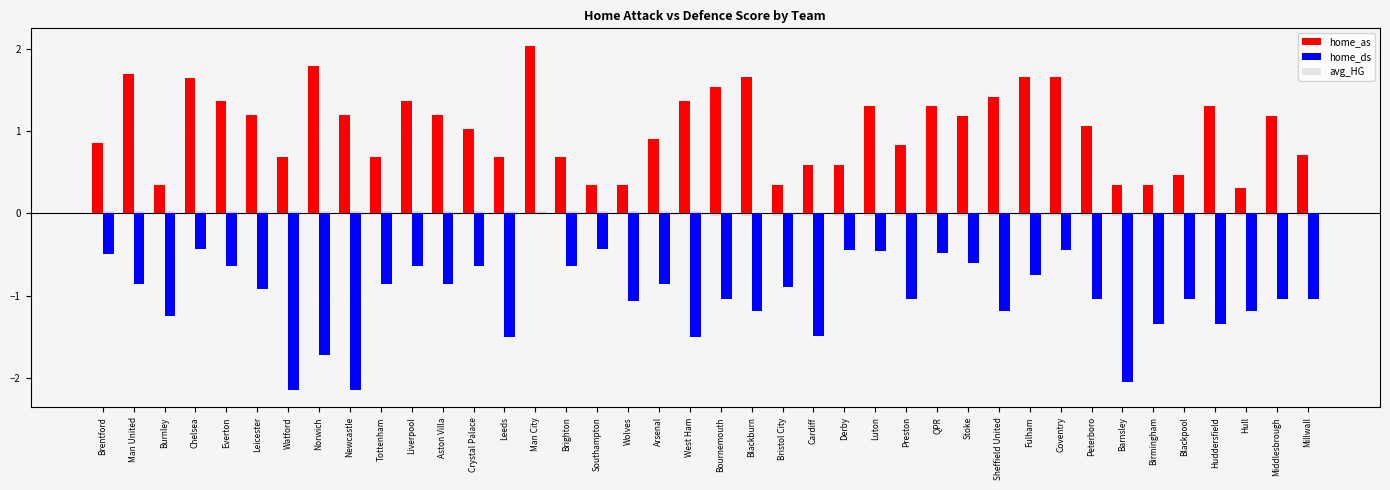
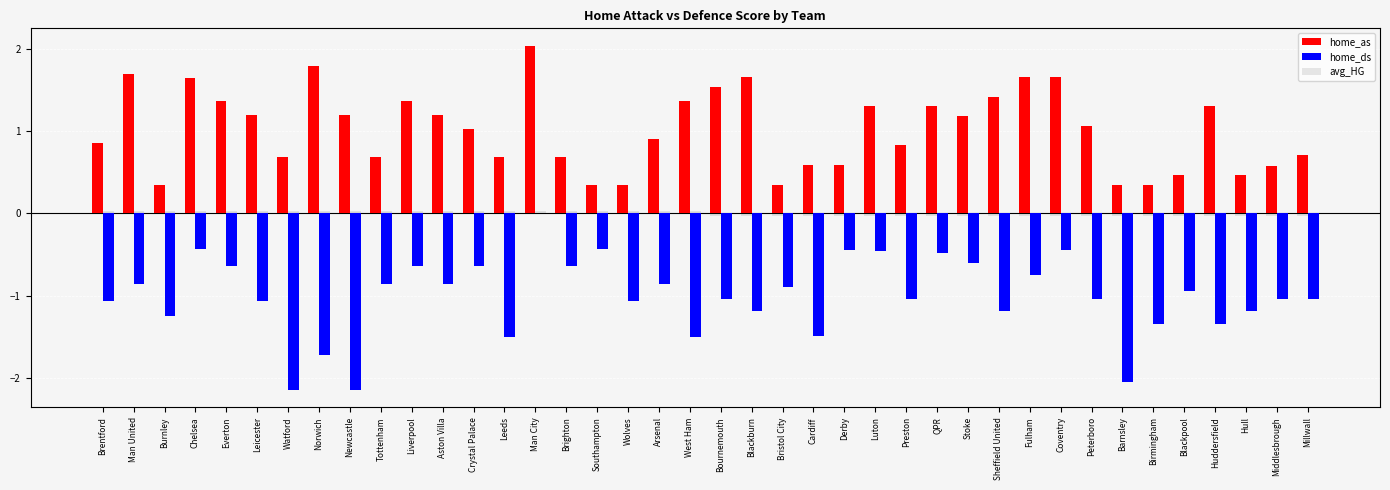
home_ds, Brentford: -0.5 -> -1.1
home_ds, Leicester: -0.9 -> -1.1
home_ds, Blackpool: -1.0 -> -0.9
home_as, Hull: 0.3 -> 0.5
home_as, Middlesbrough: 1.2 -> 0.6
